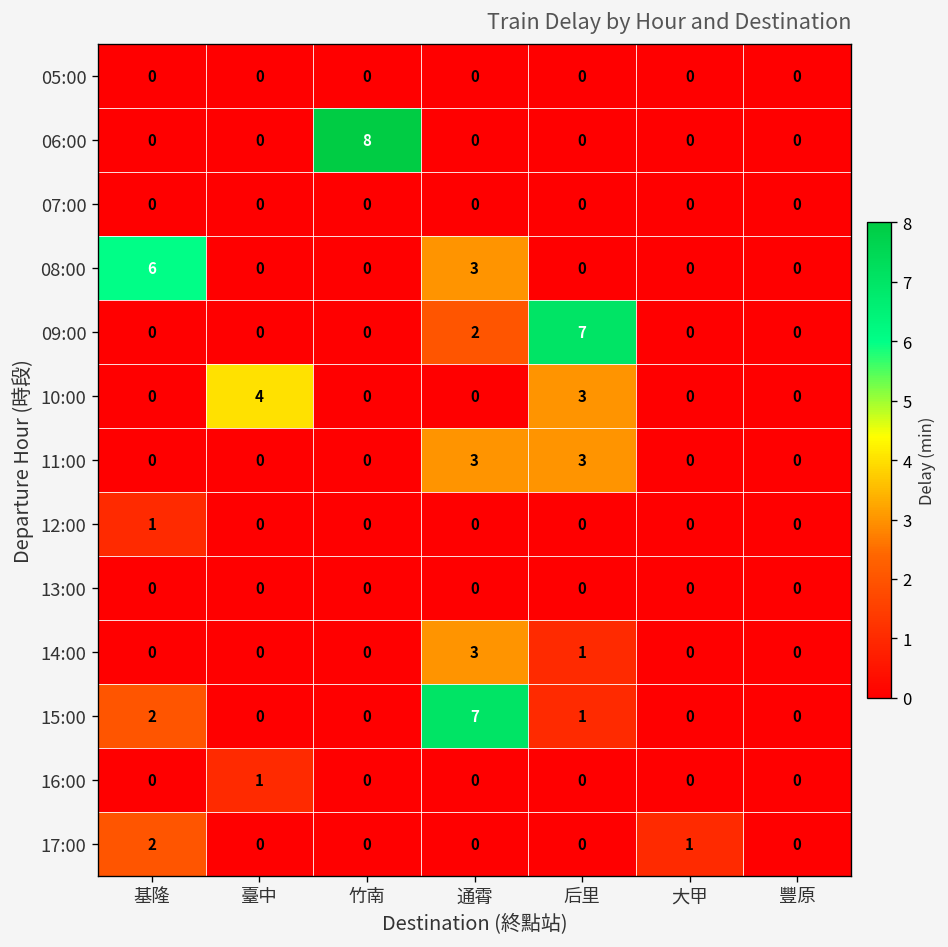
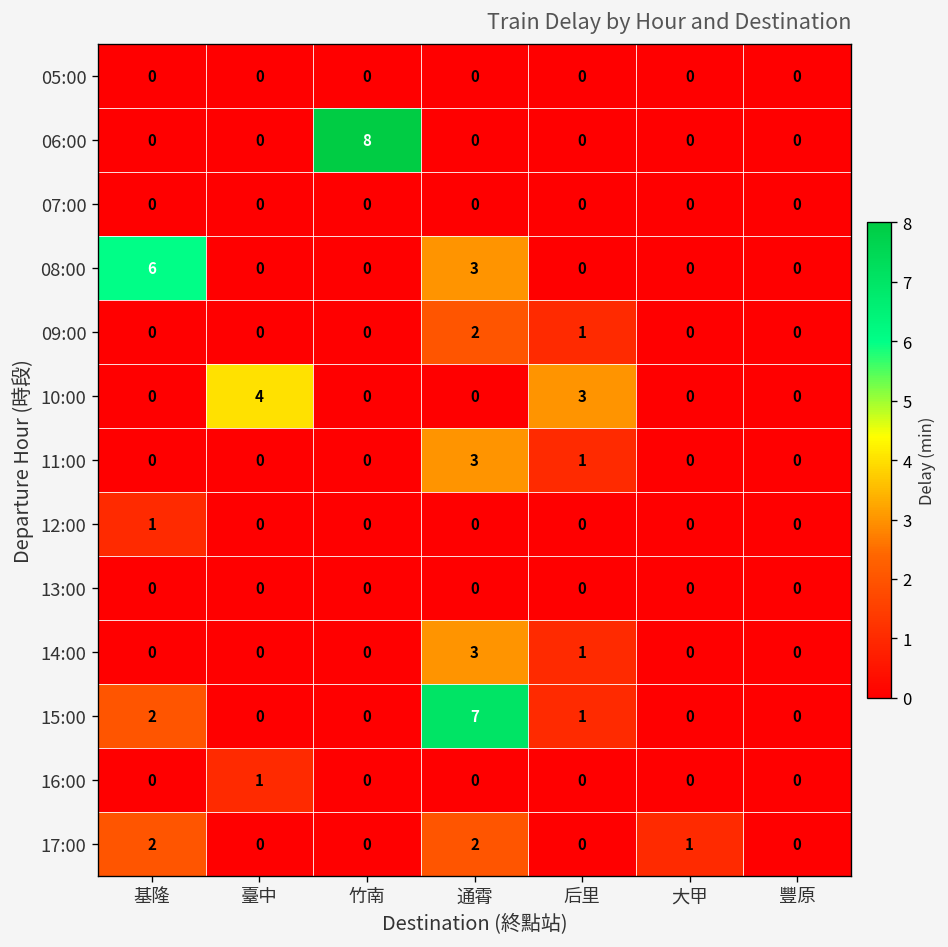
09:00, 后里: 7 -> 1
11:00, 后里: 3 -> 1
17:00, 通霄: 0 -> 2
